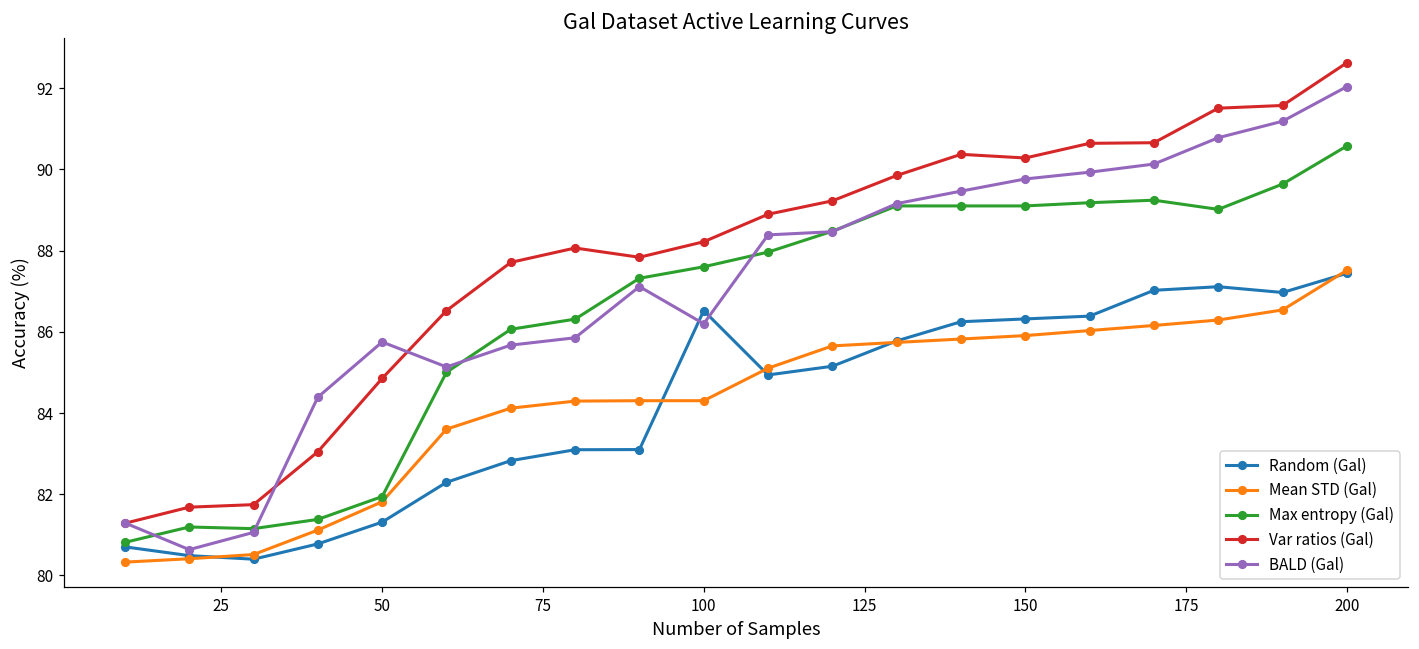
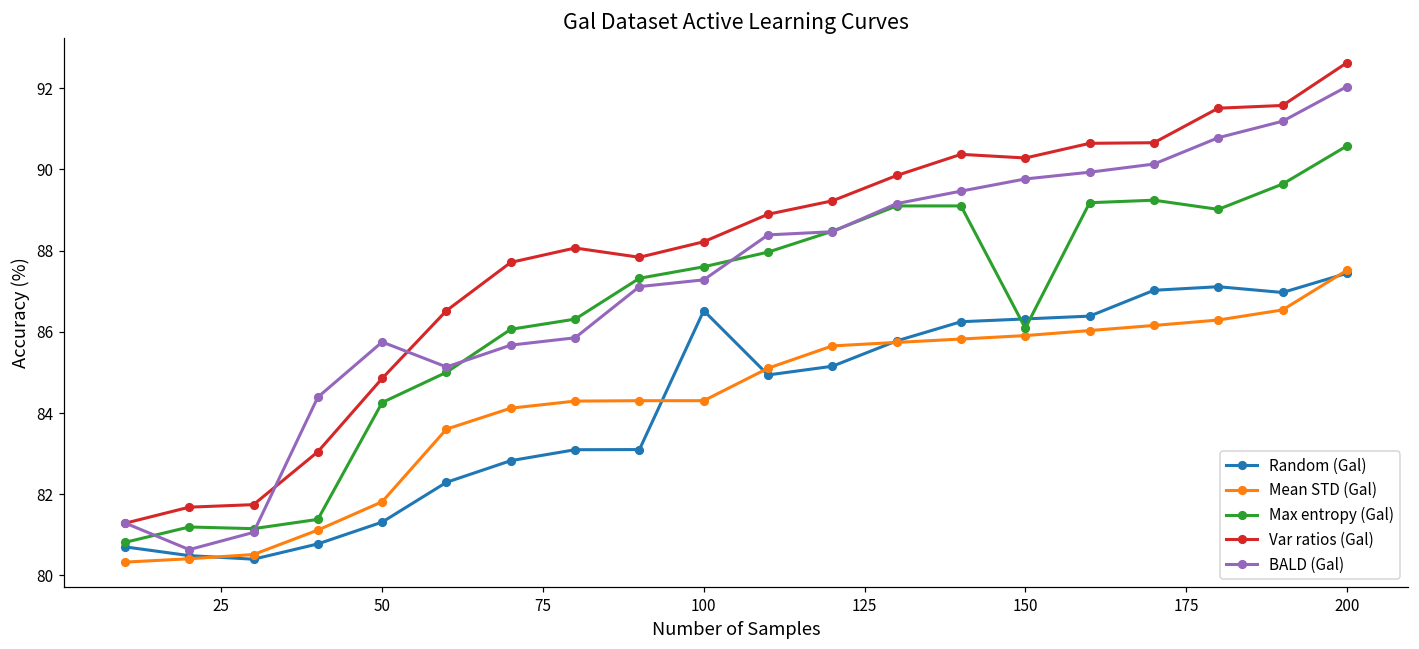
Max entropy (Gal), 50: 81.9 -> 84.3
BALD (Gal), 100: 86.2 -> 87.3
Max entropy (Gal), 150: 89.1 -> 86.1
